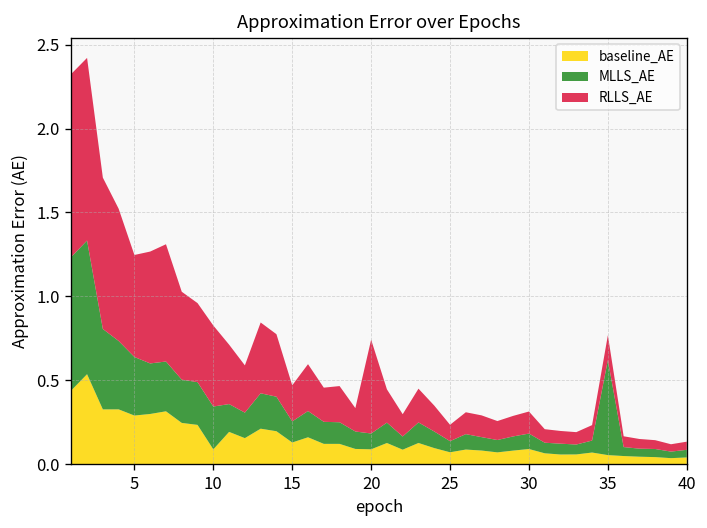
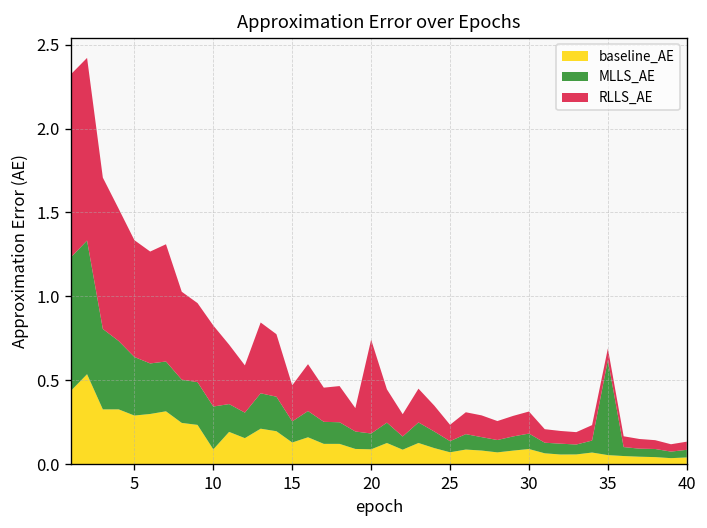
RLLS_AE, 5: 0.61 -> 0.70
RLLS_AE, 35: 0.15 -> 0.07
